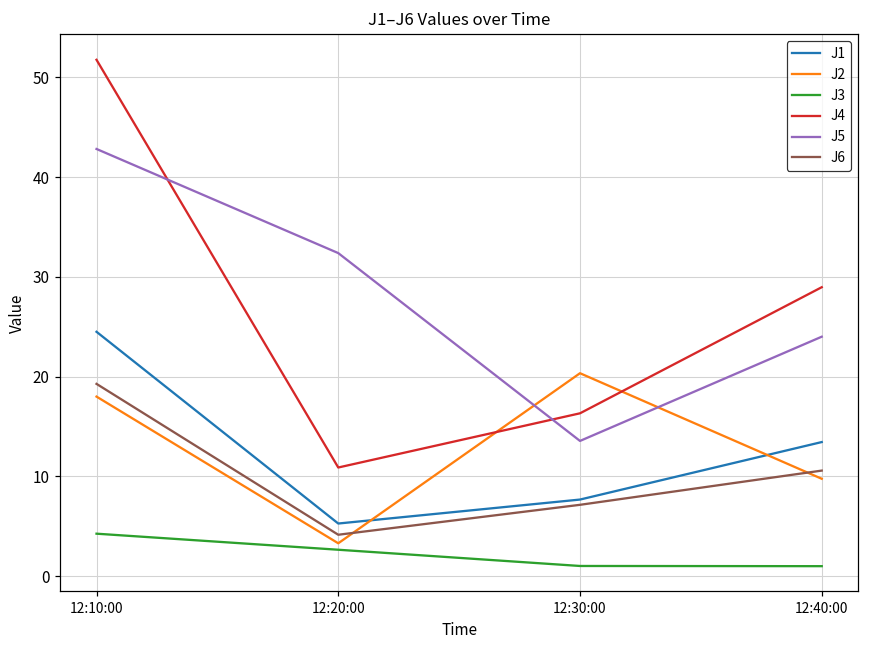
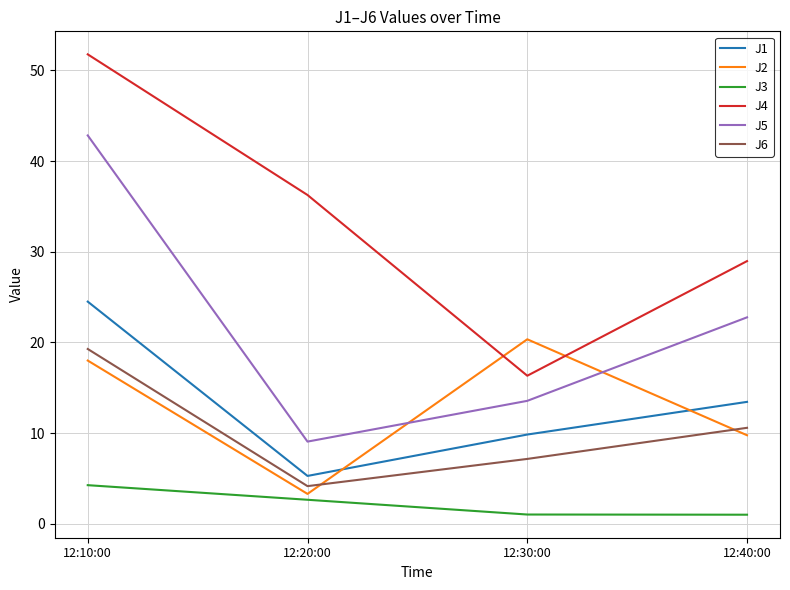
J4, 12:20:00: 11 -> 36
J5, 12:20:00: 32 -> 9
J1, 12:30:00: 8 -> 10
J5, 12:40:00: 24 -> 23
